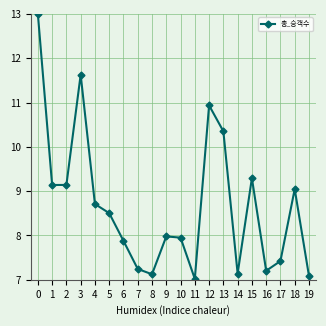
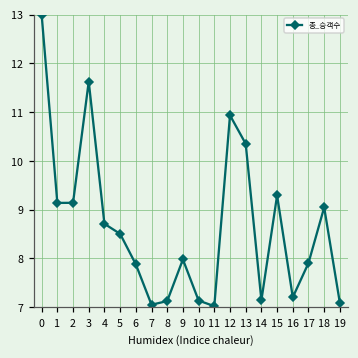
7: 7.2 -> 7.0
10: 8.0 -> 7.1
17: 7.4 -> 7.9
